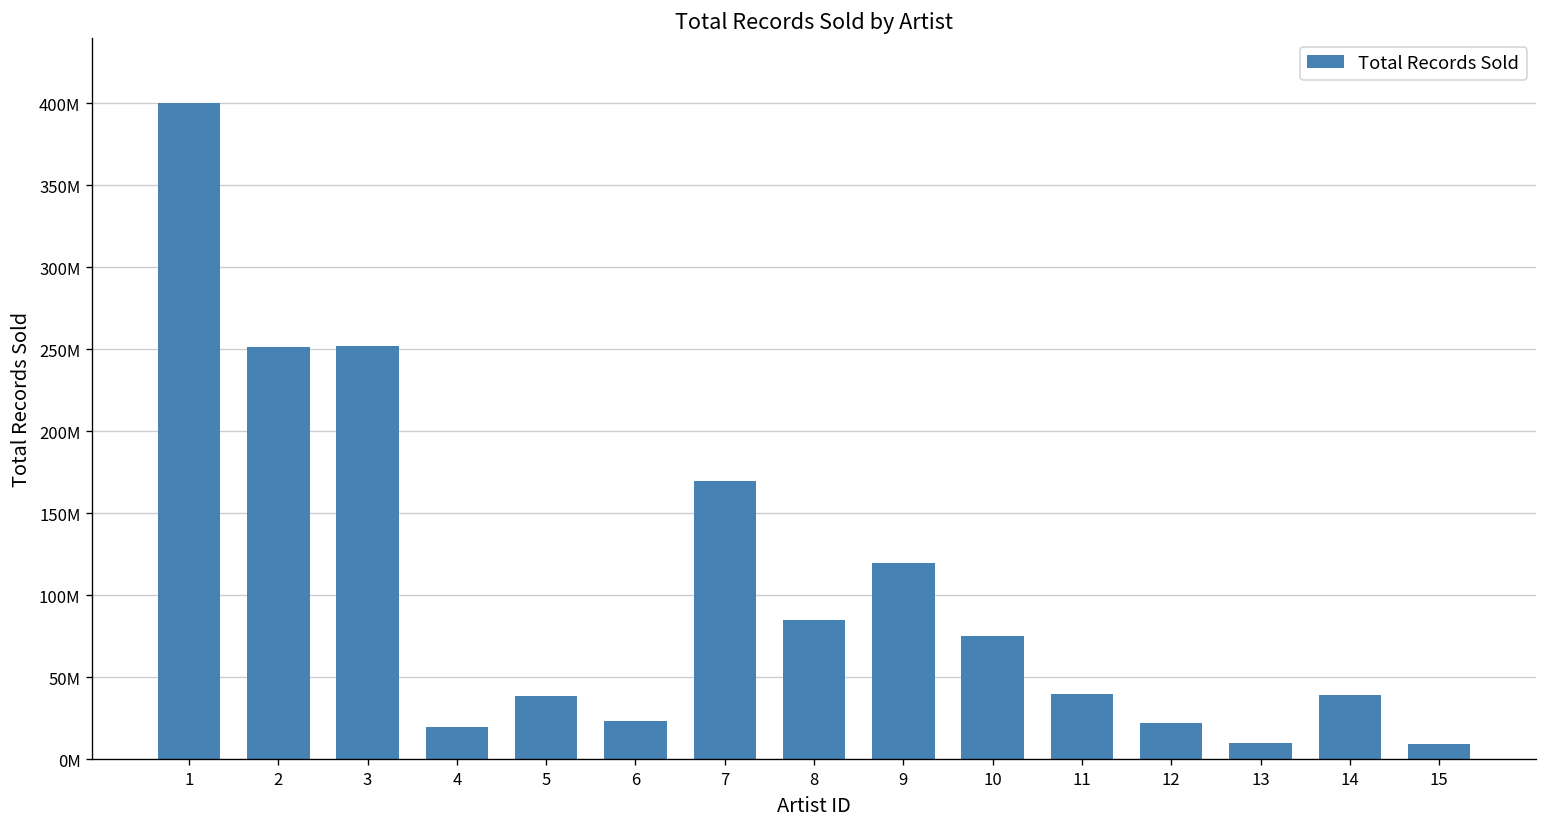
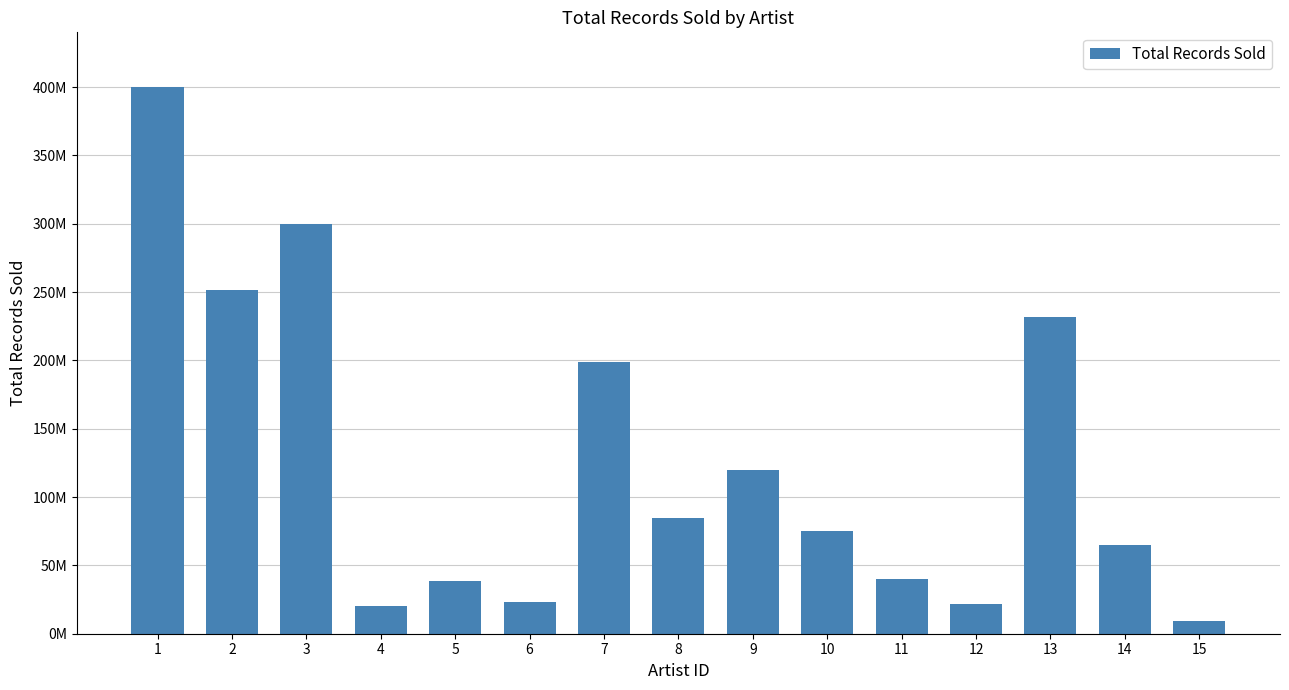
3: 252000000 -> 300000000
7: 170000000 -> 199000000
13: 10000000 -> 231000000
14: 39000000 -> 65000000
